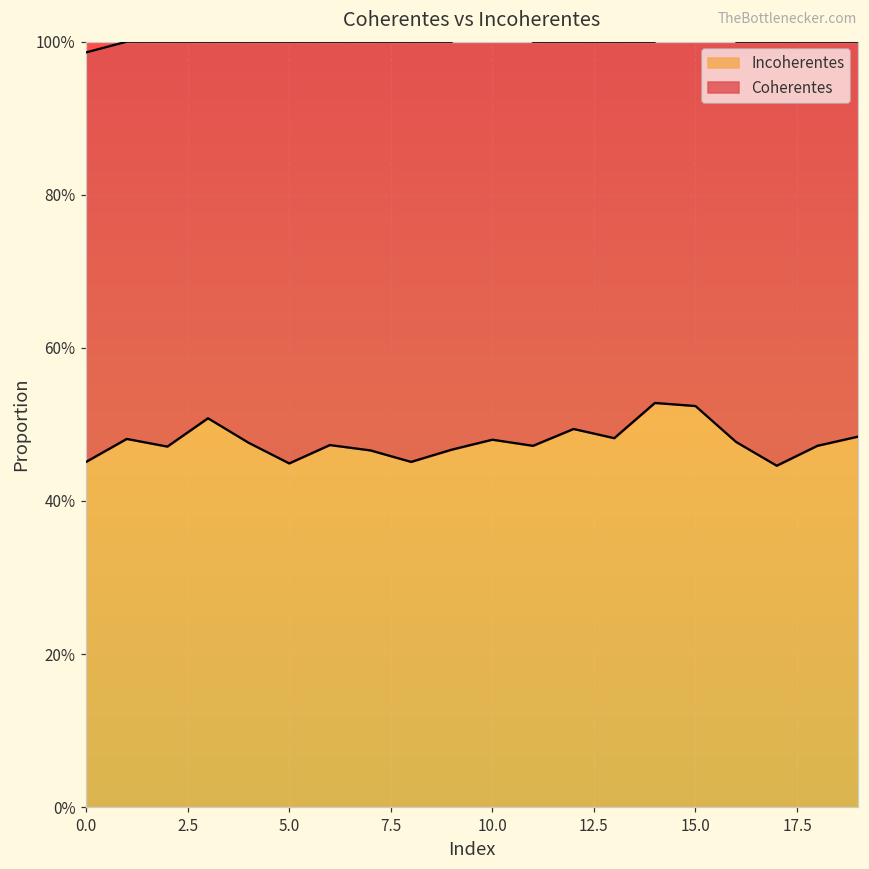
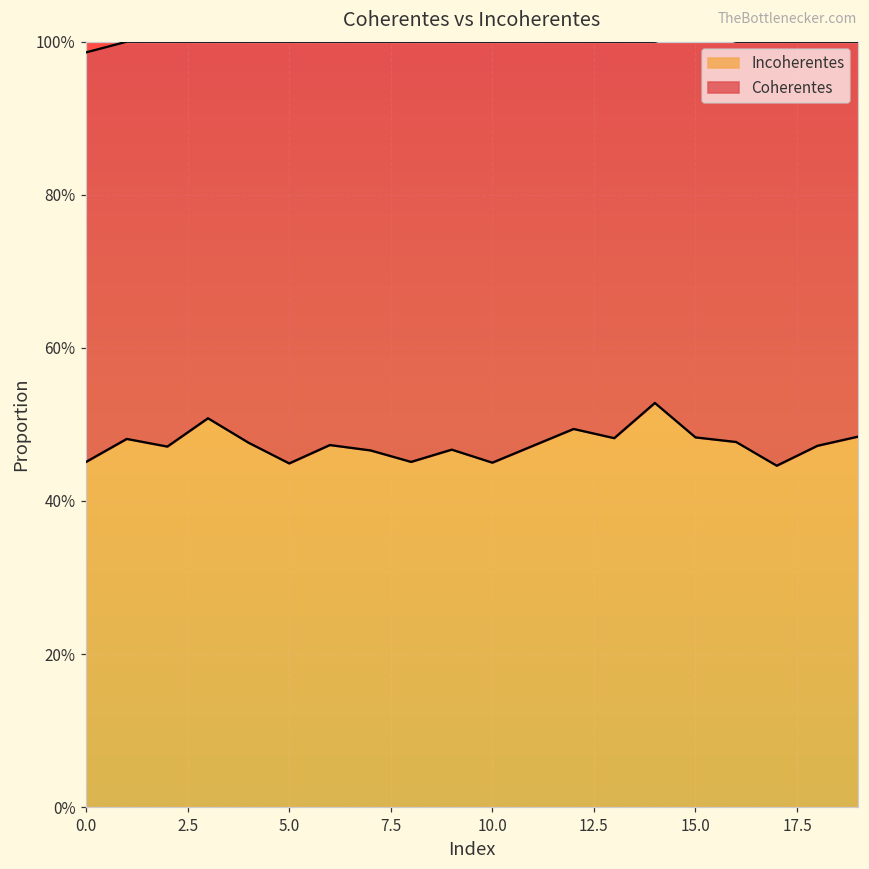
Incoherentes, 10.0: 48% -> 45%
Incoherentes, 15.0: 52% -> 48%
